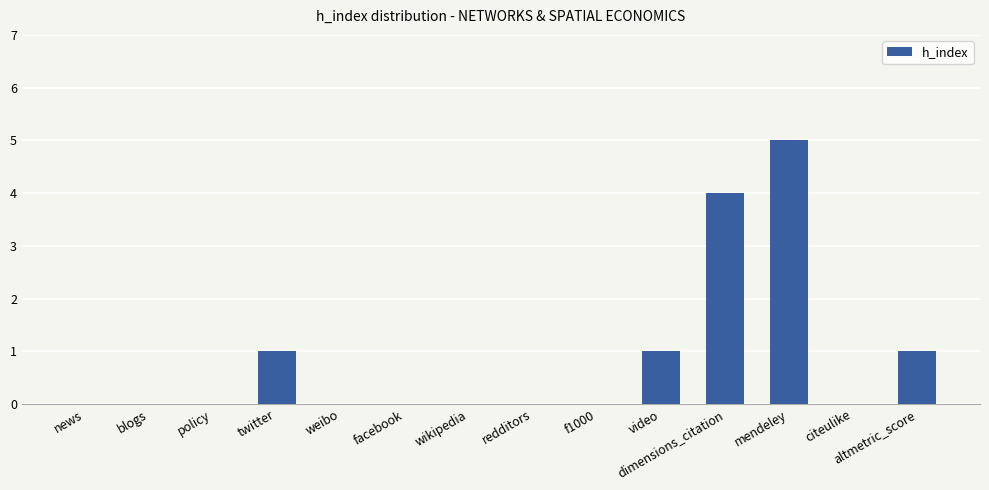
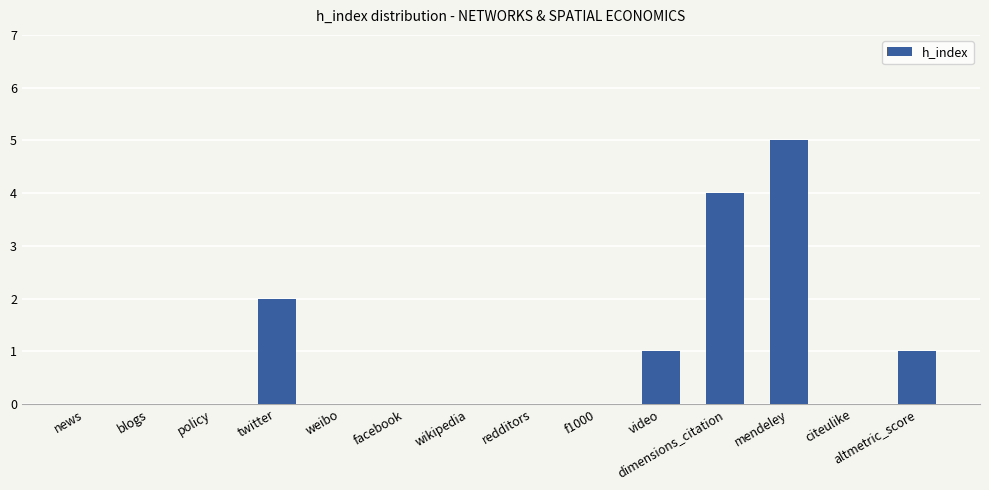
twitter: 1 -> 2
